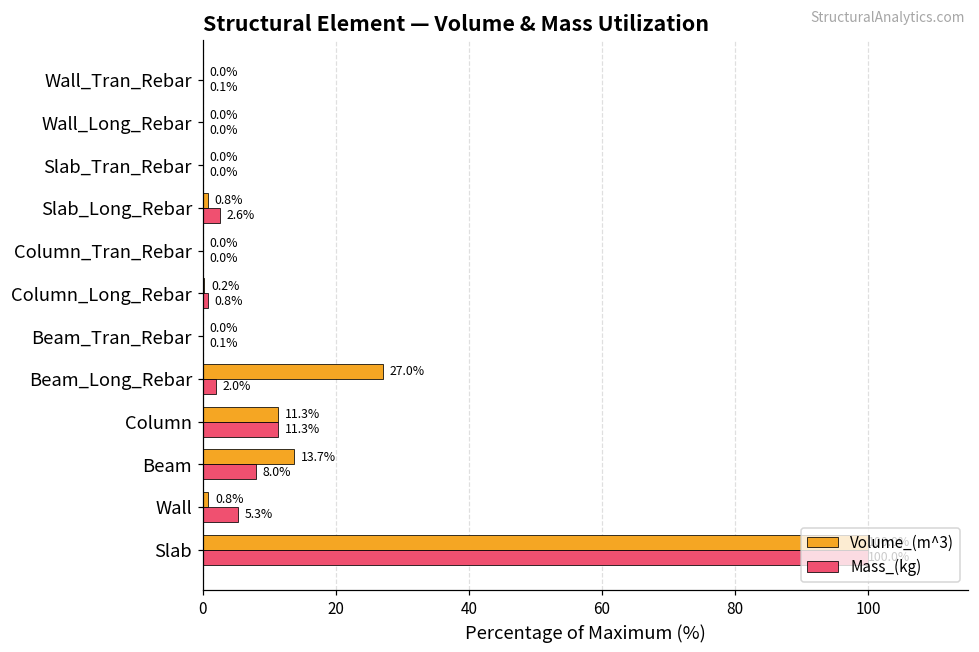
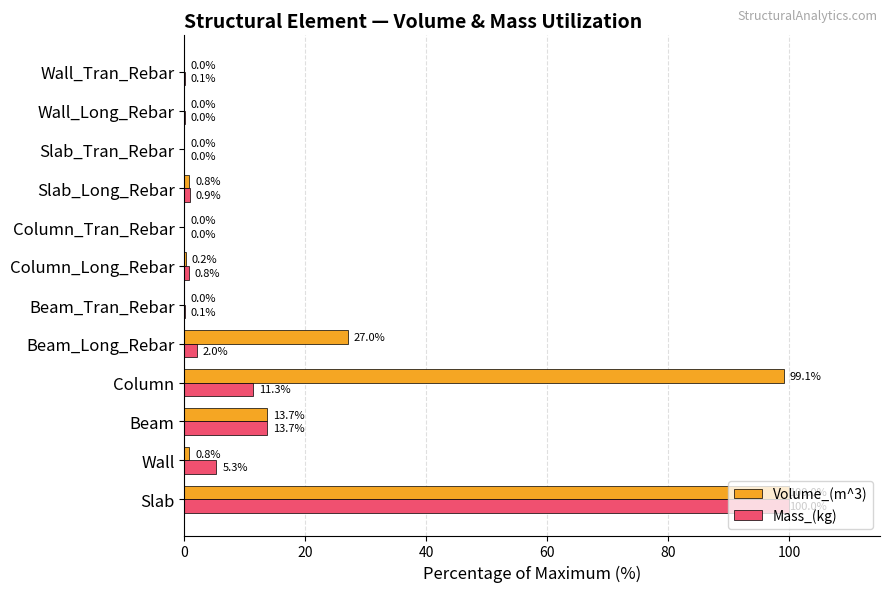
Mass_(kg), Slab_Long_Rebar: 2.6% -> 0.9%
Volume_(m^3), Column: 11.3% -> 99.1%
Mass_(kg), Beam: 8.0% -> 13.7%
